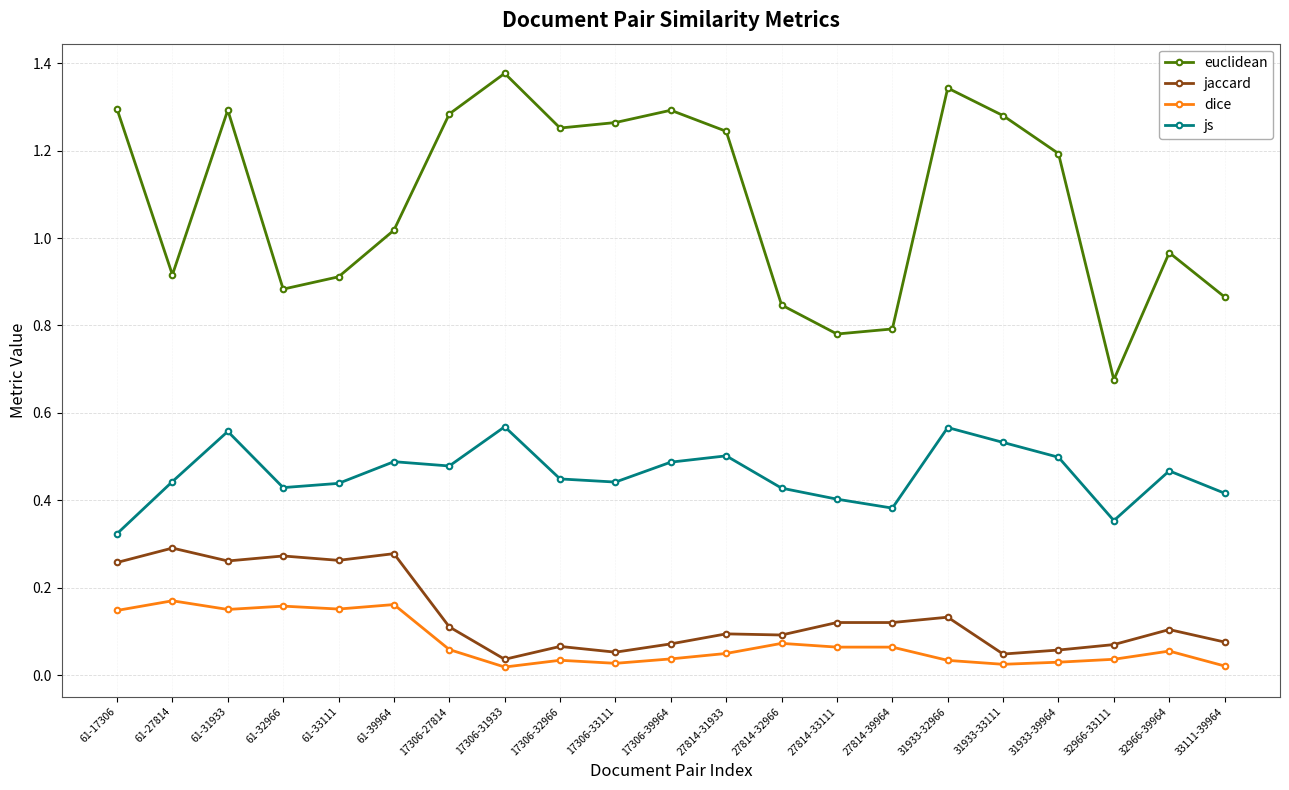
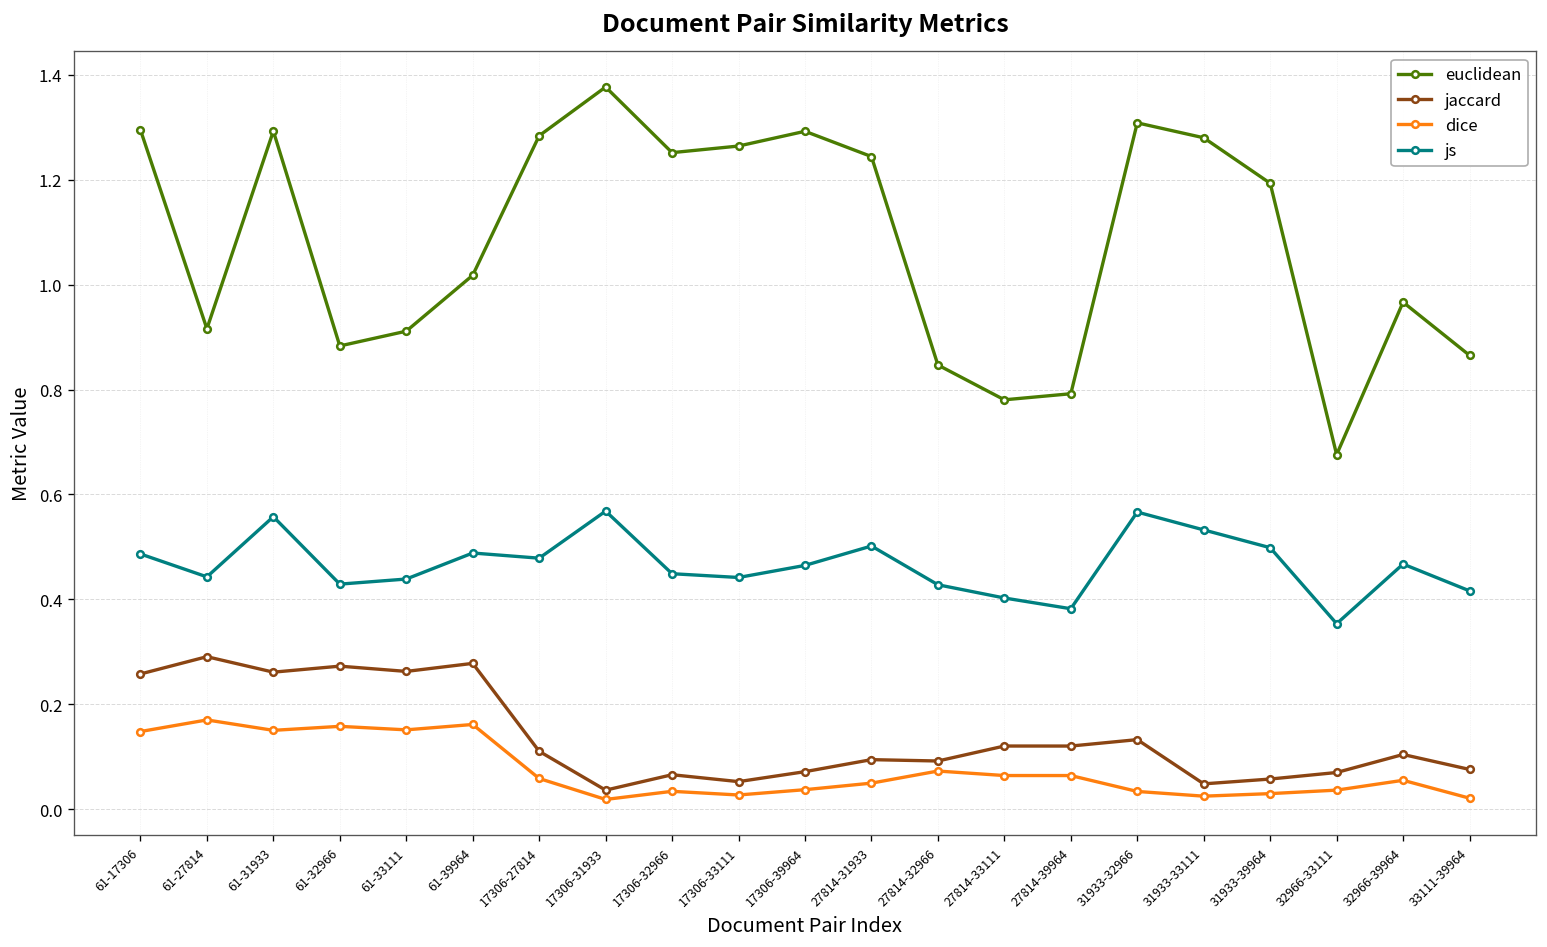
js, 61-17306: 0.32 -> 0.49
js, 17306-39964: 0.49 -> 0.46
euclidean, 31933-32966: 1.34 -> 1.31
